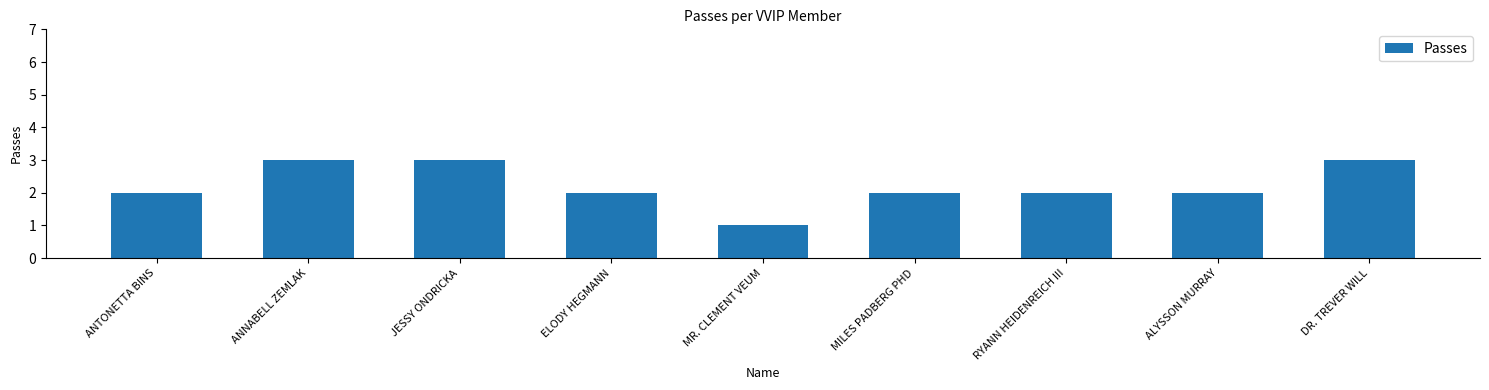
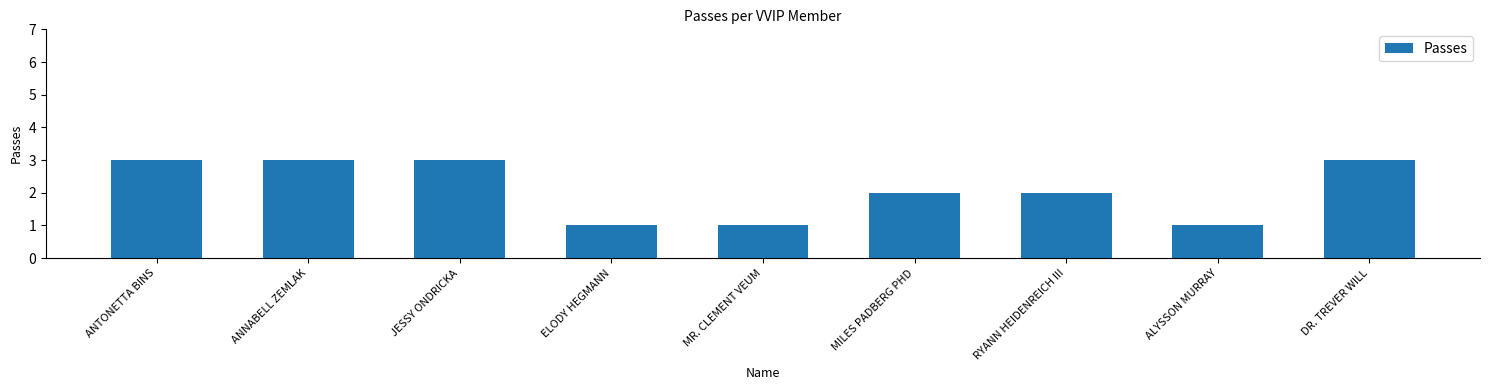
ANTONETTA BINS: 2 -> 3
ELODY HEGMANN: 2 -> 1
ALYSSON MURRAY: 2 -> 1
